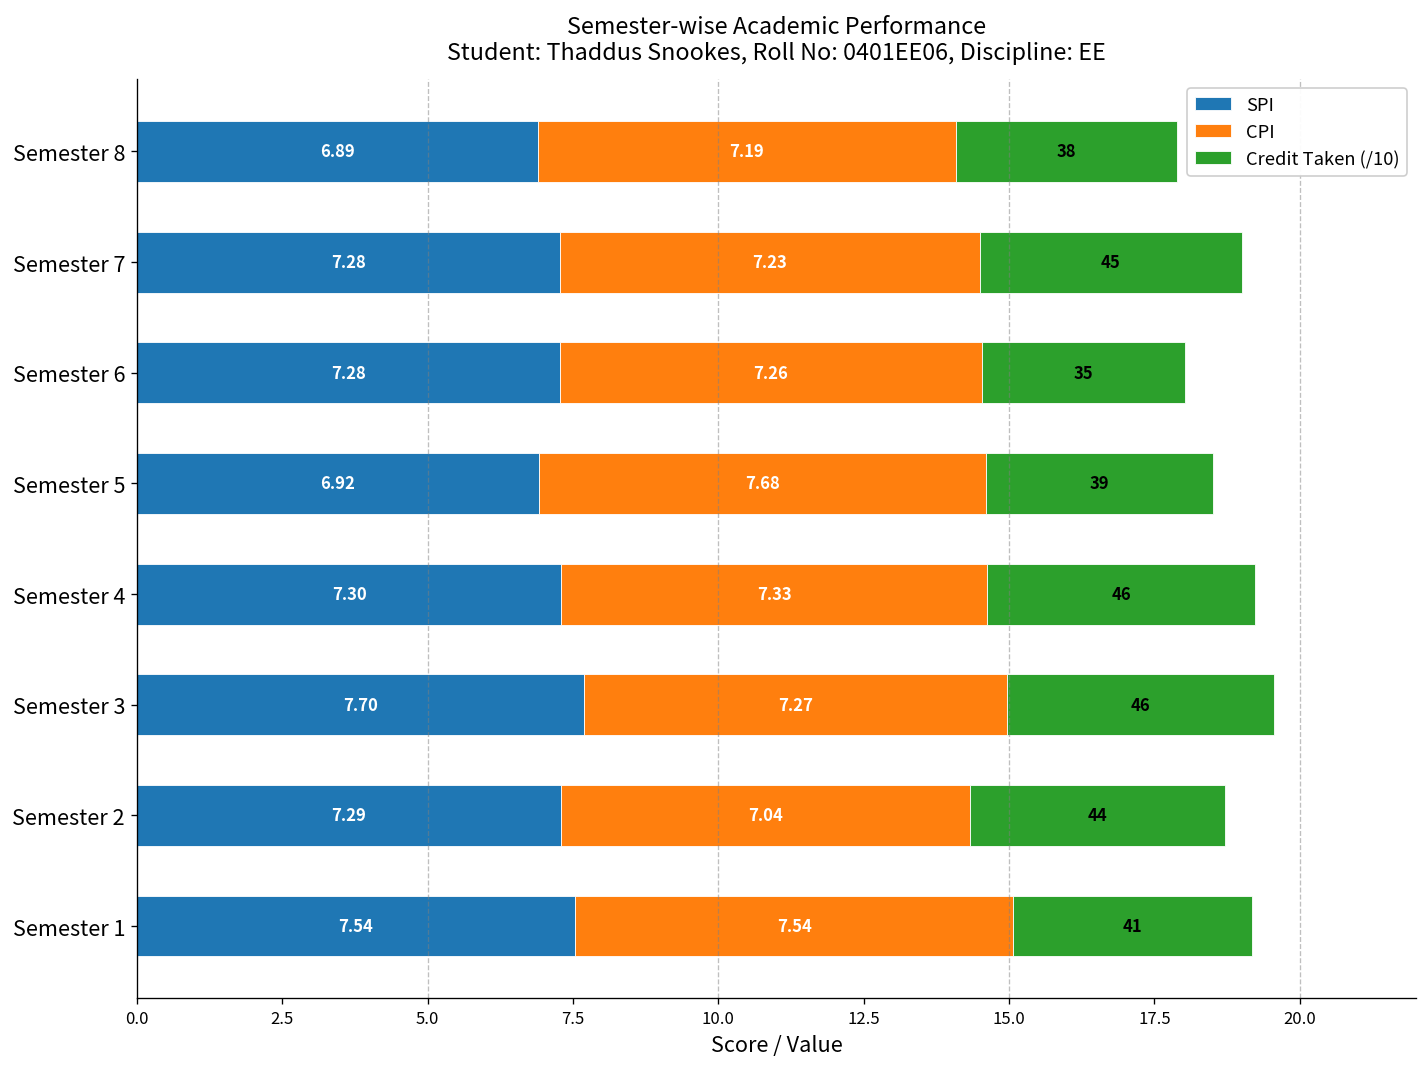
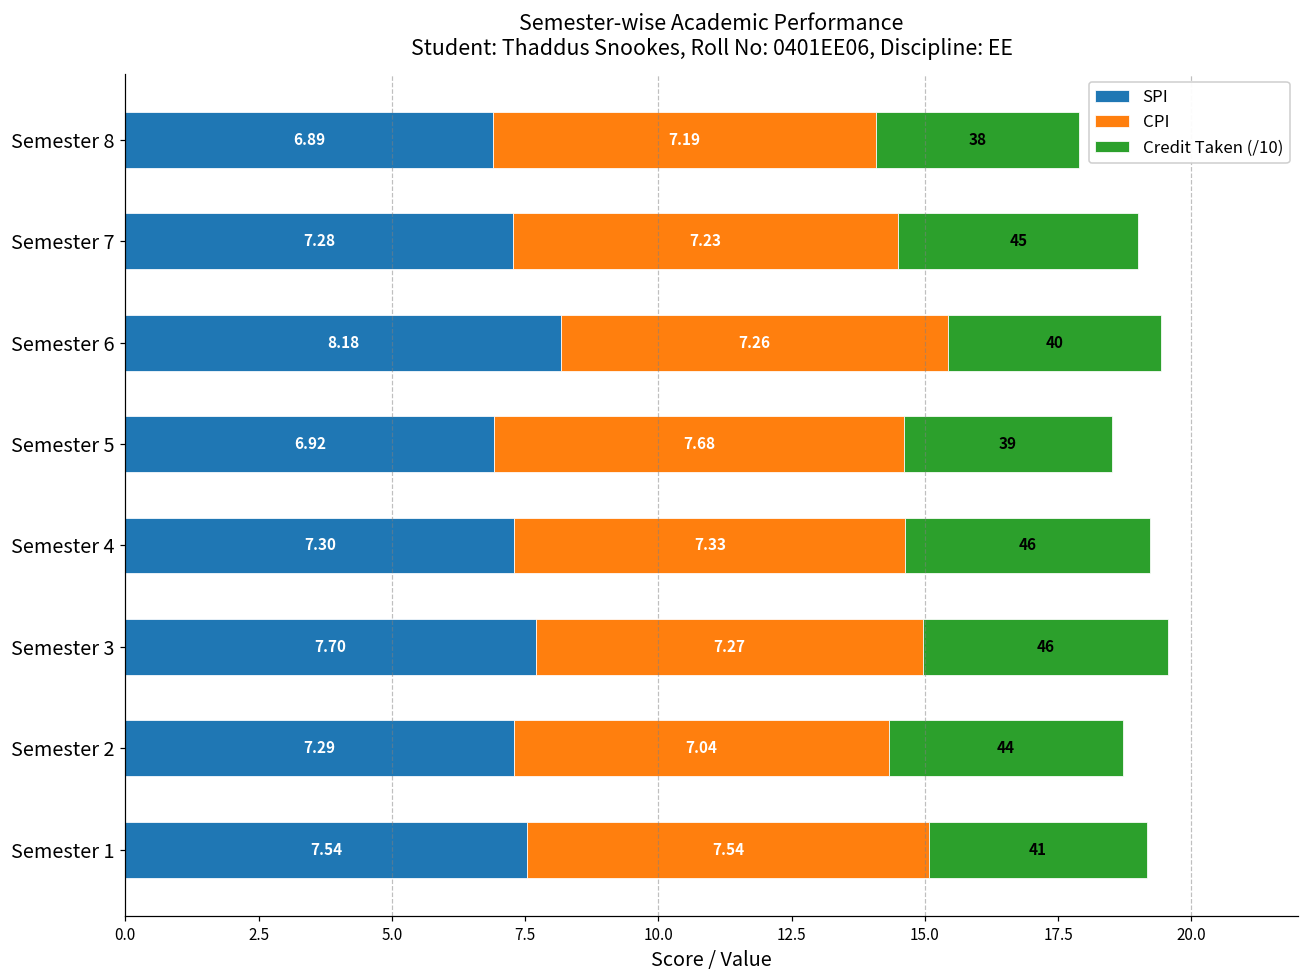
SPI, Semester 6: 7.28 -> 8.18
Credit Taken (/10), Semester 6: 35 -> 40
